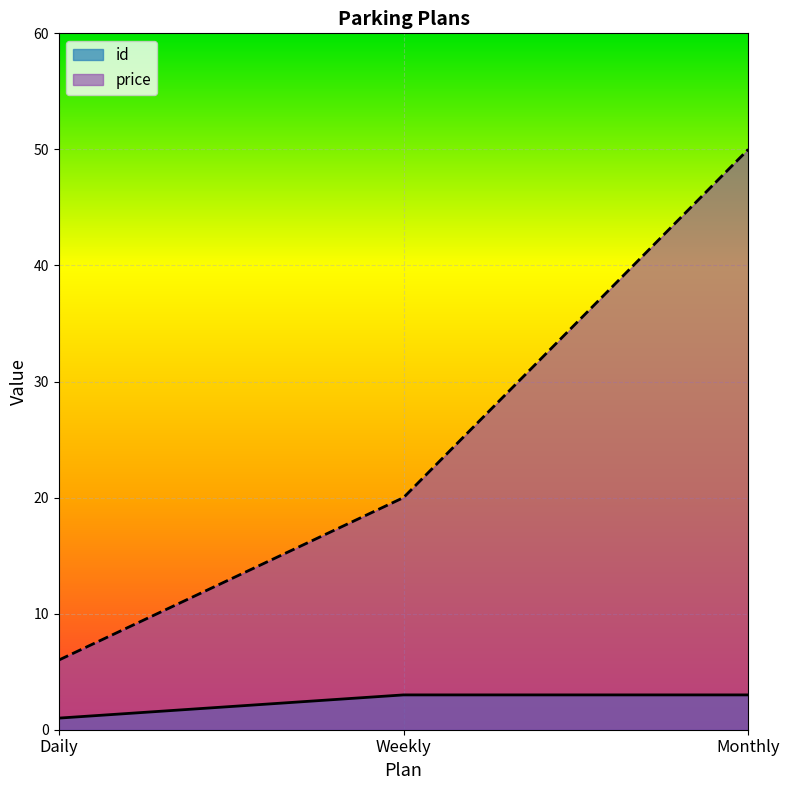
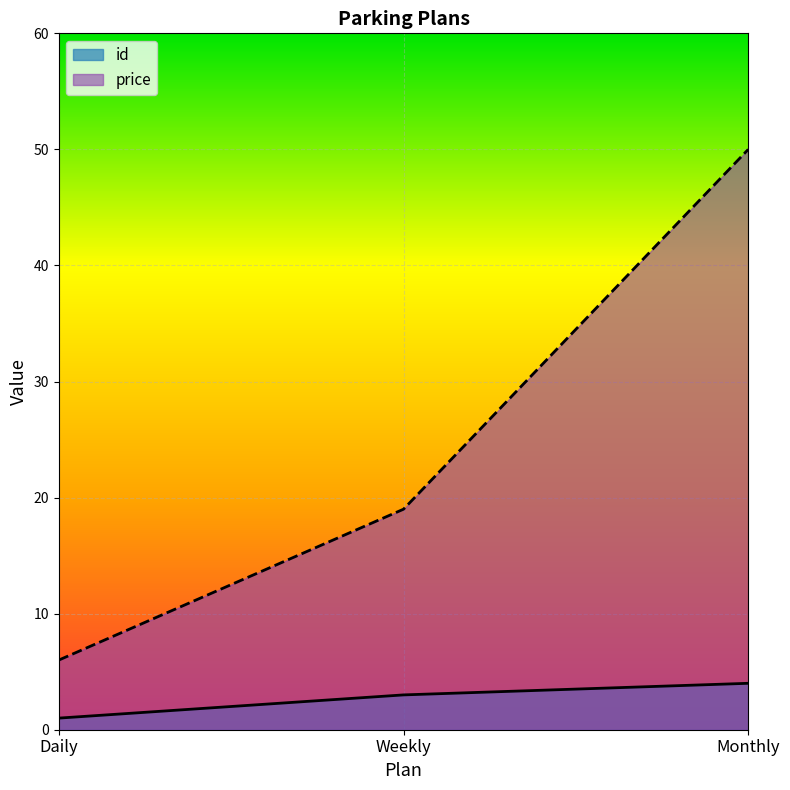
price, Weekly: 20 -> 19
id, Monthly: 3 -> 4
